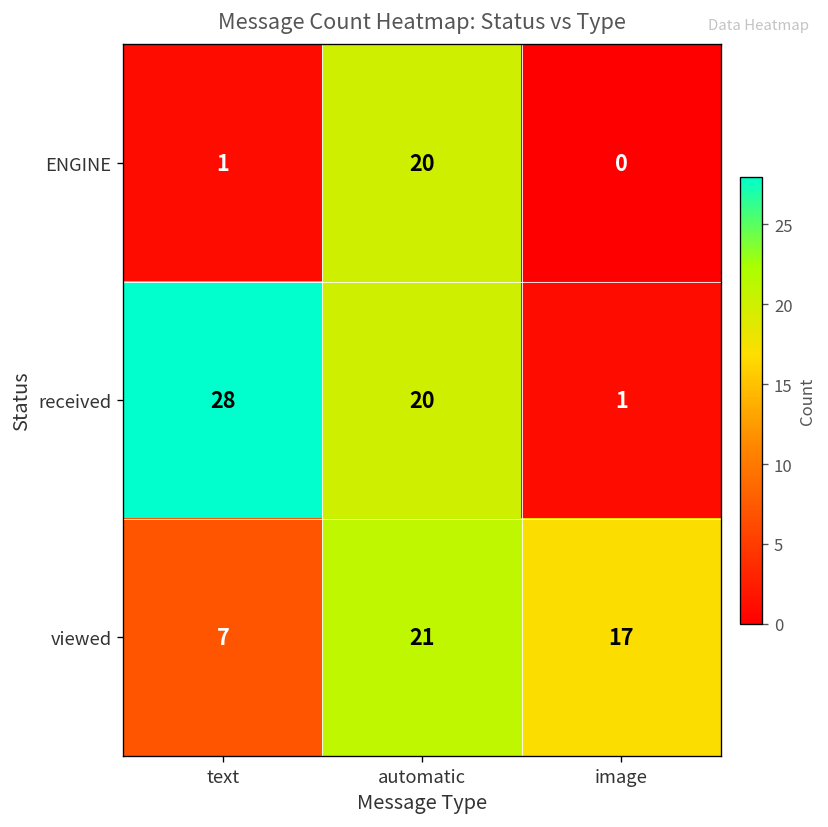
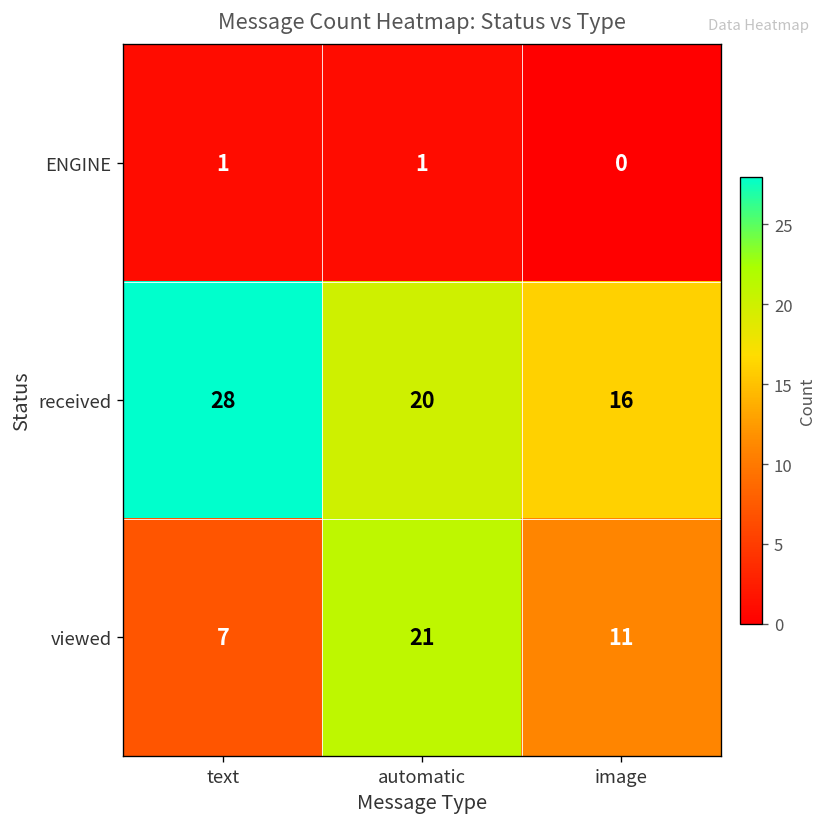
ENGINE, automatic: 20 -> 1
received, image: 1 -> 16
viewed, image: 17 -> 11
